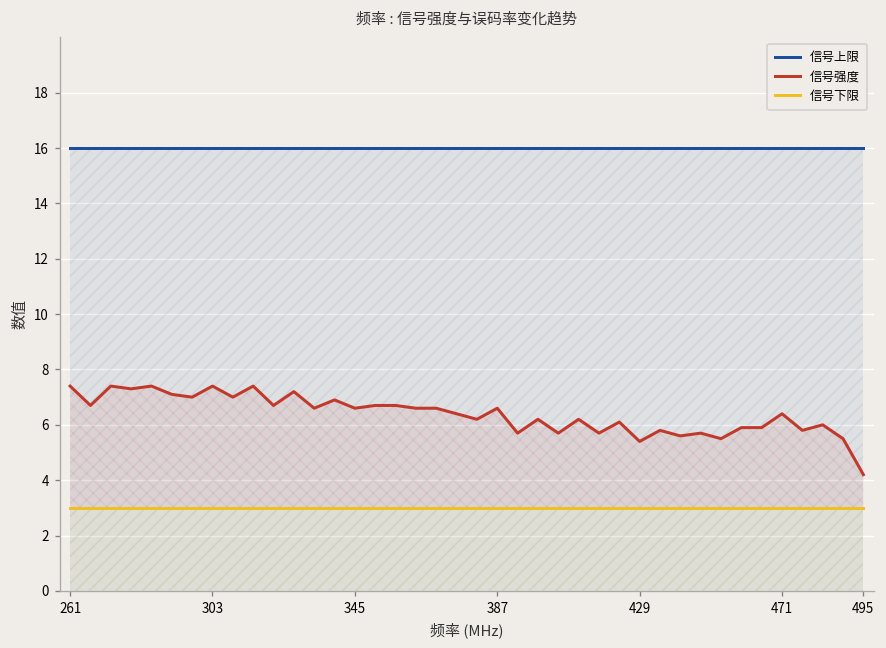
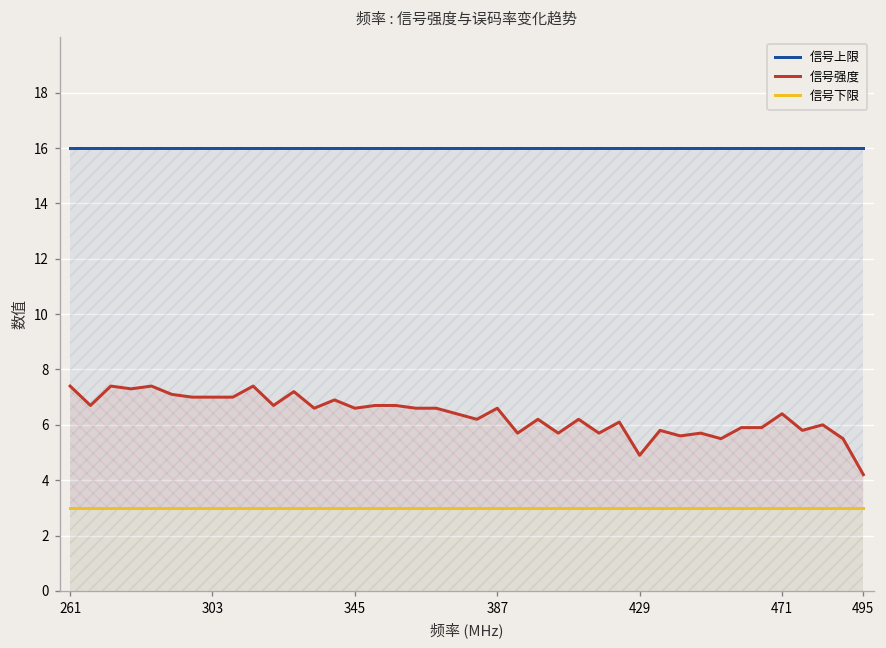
信号强度, 303: 7.4 -> 7.0
信号强度, 429: 5.4 -> 4.9
